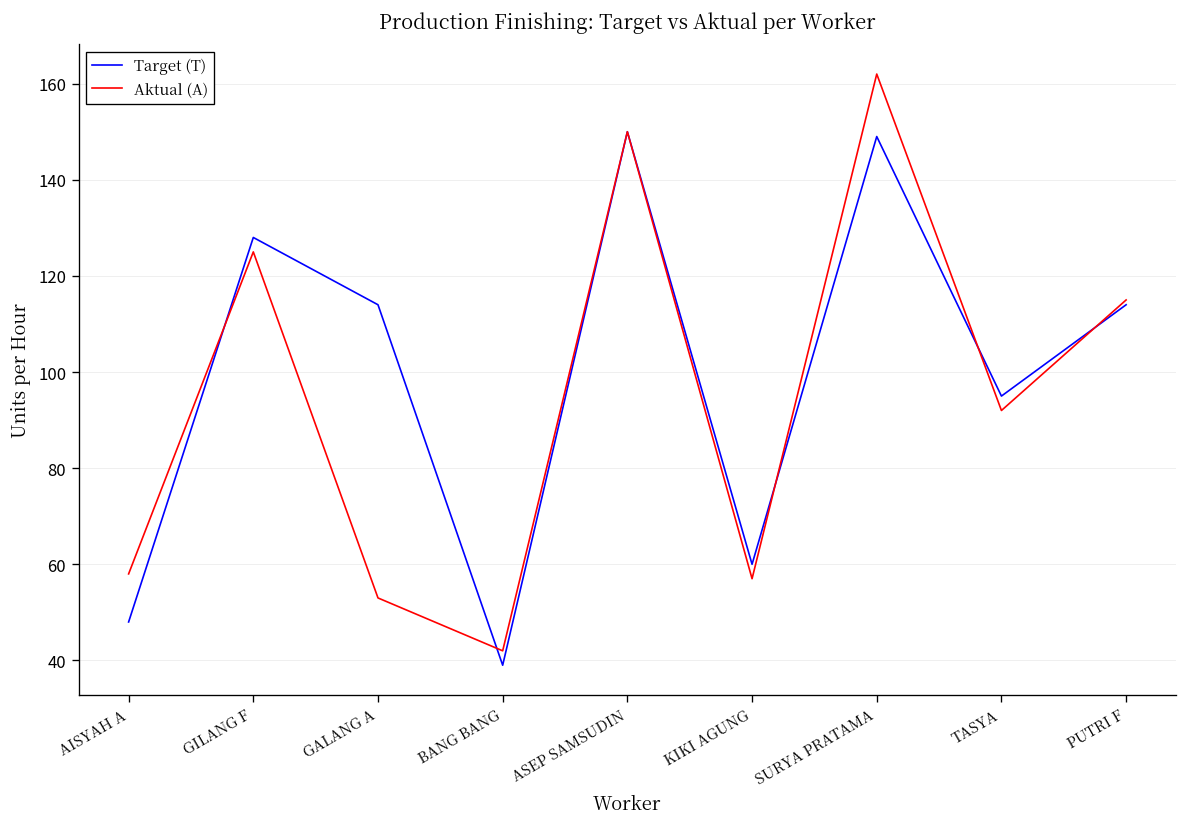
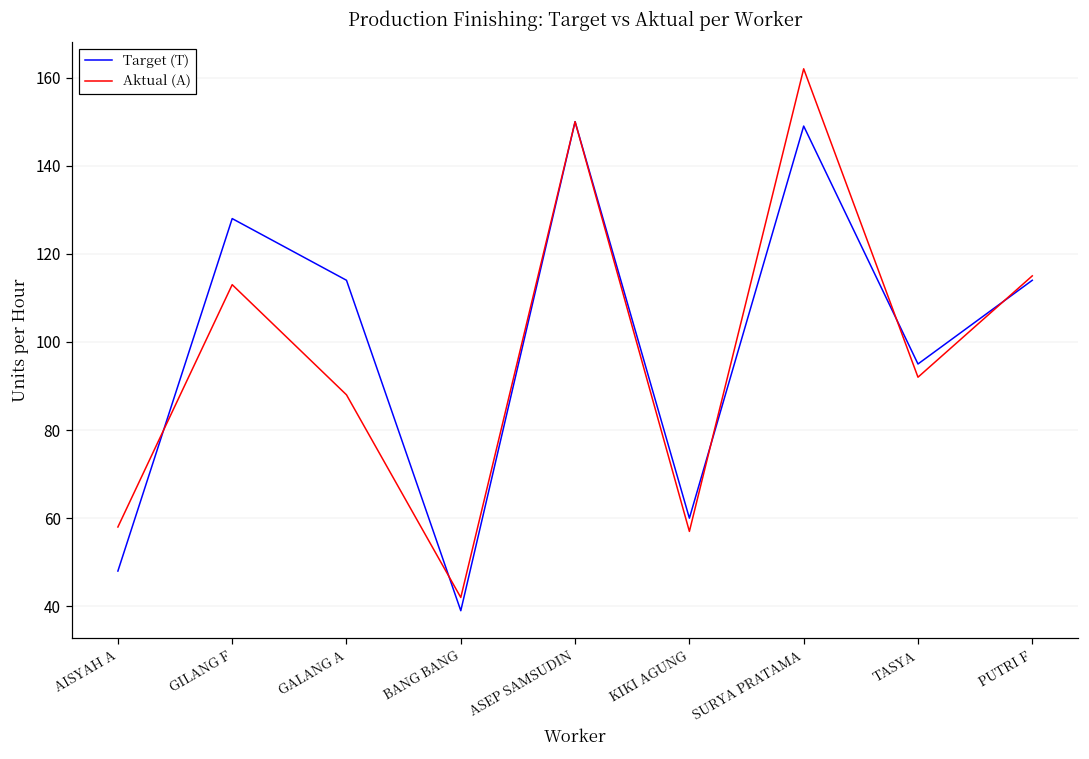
Aktual (A), GILANG F: 125 -> 113
Aktual (A), GALANG A: 53 -> 88
